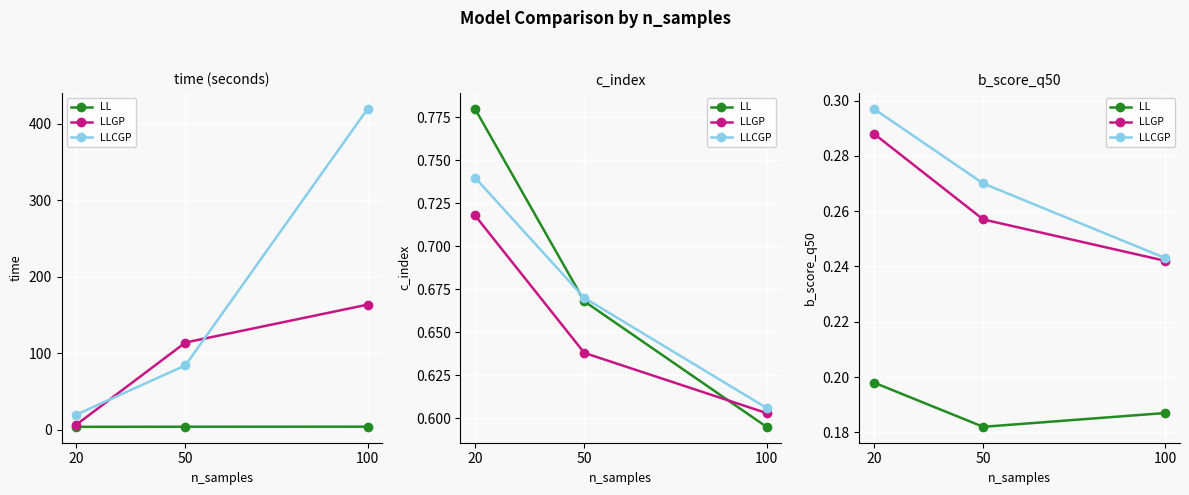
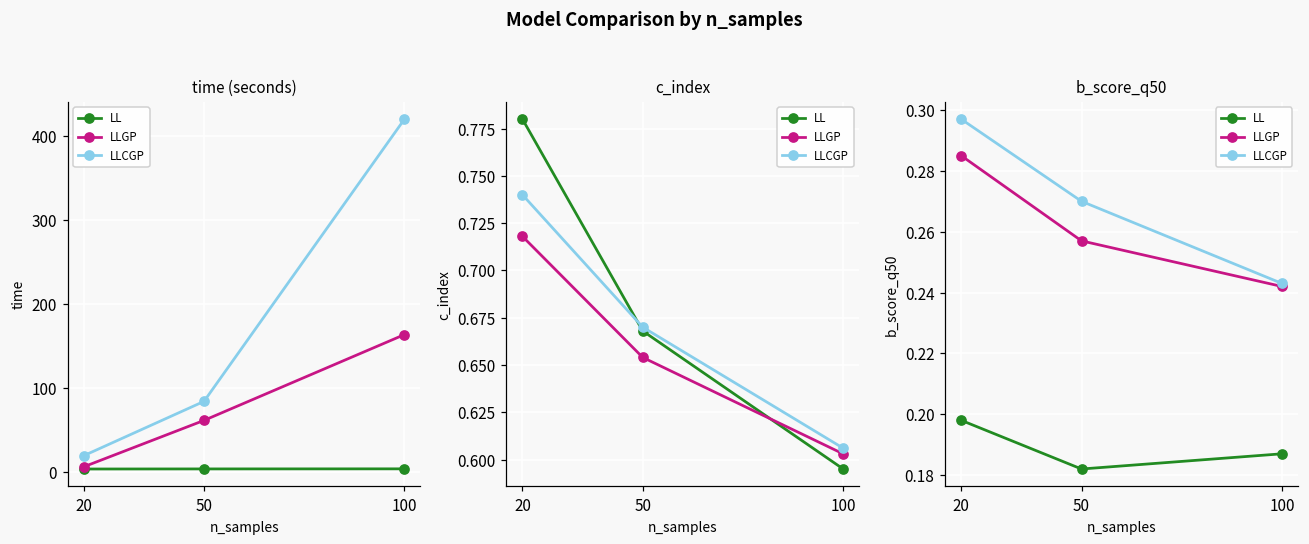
time (seconds), LLGP, 50: 110 -> 60
c_index, LLGP, 50: 0.638 -> 0.654
b_score_q50, LLGP, 20: 0.288 -> 0.285
